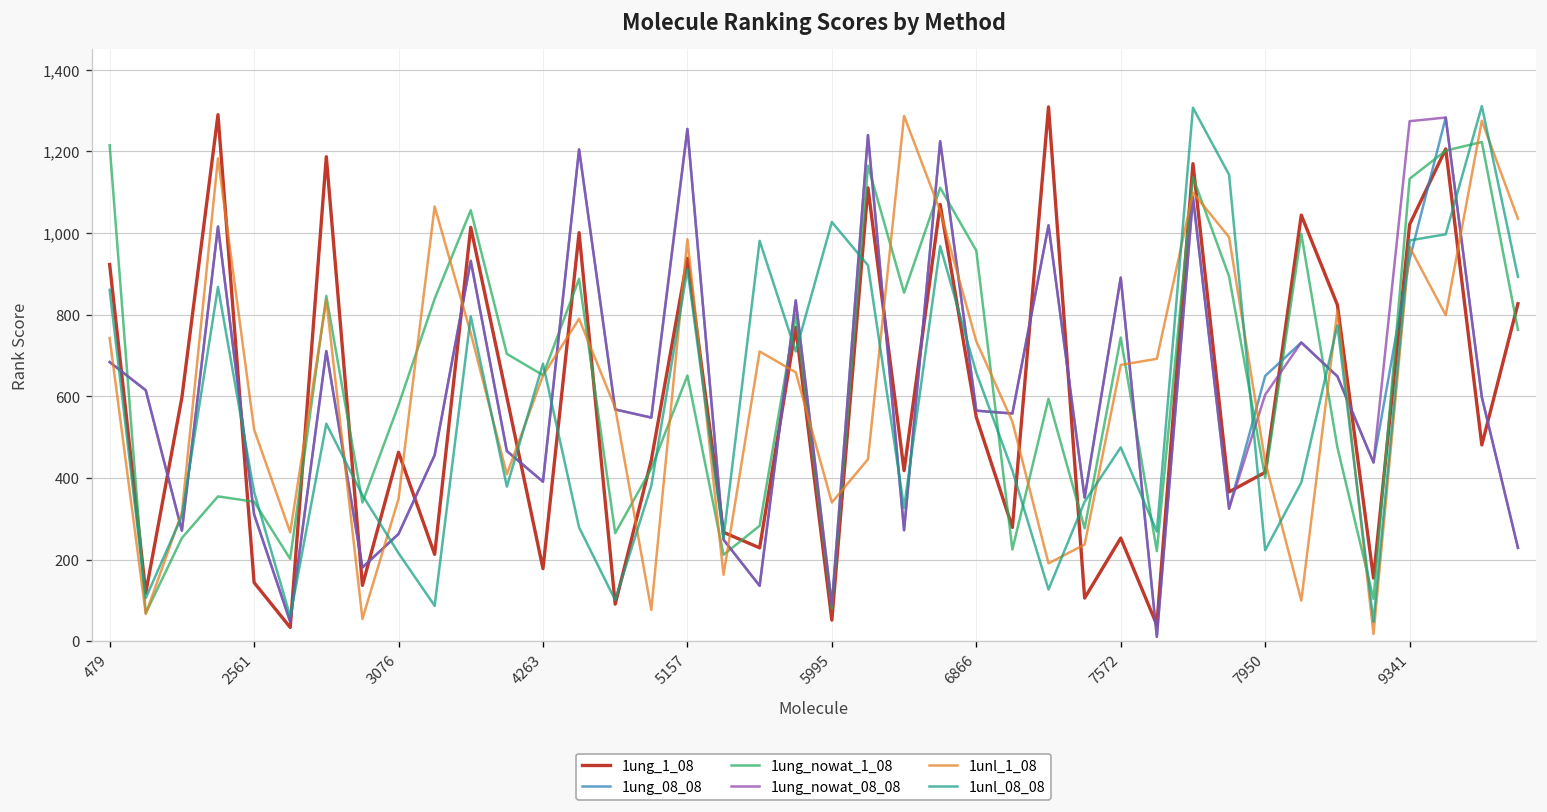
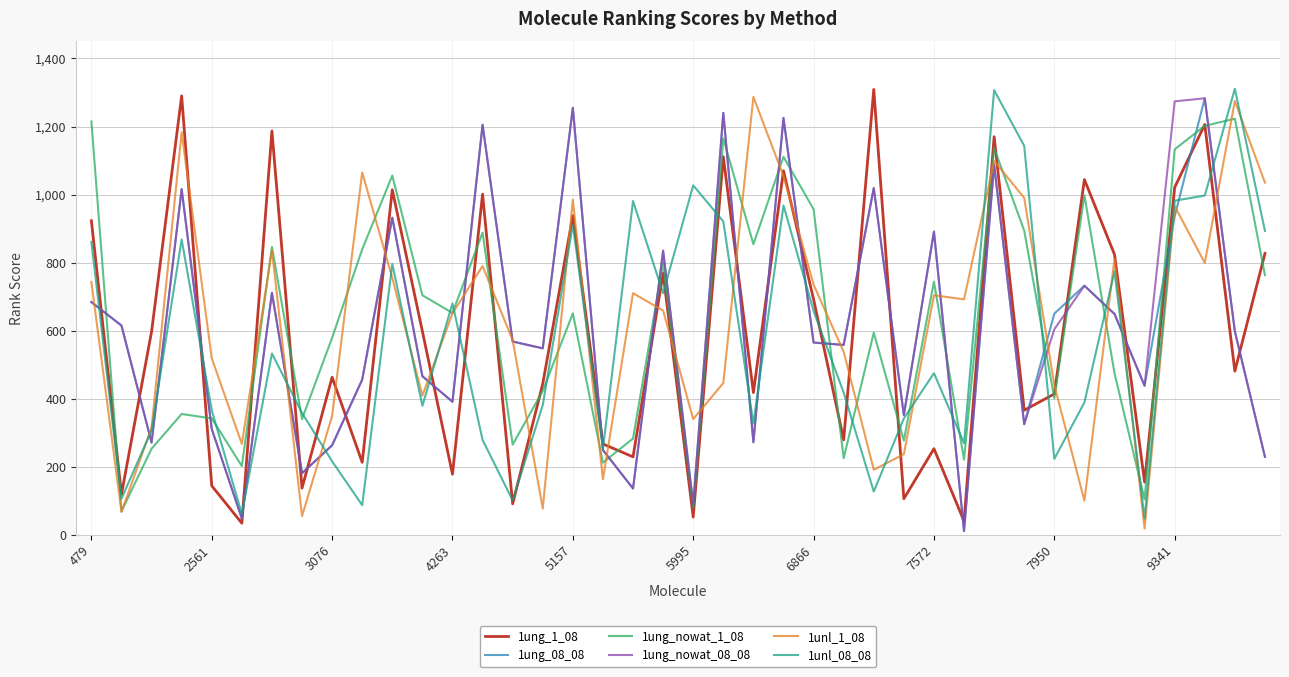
1ung_1_08, 6866: 550 -> 690
1unl_1_08, 7572: 680 -> 700
